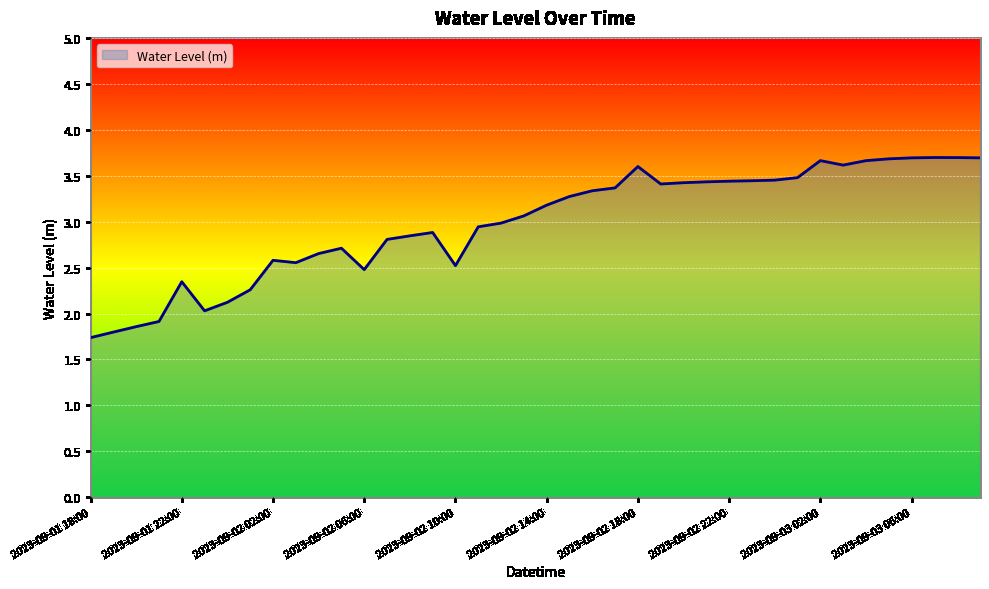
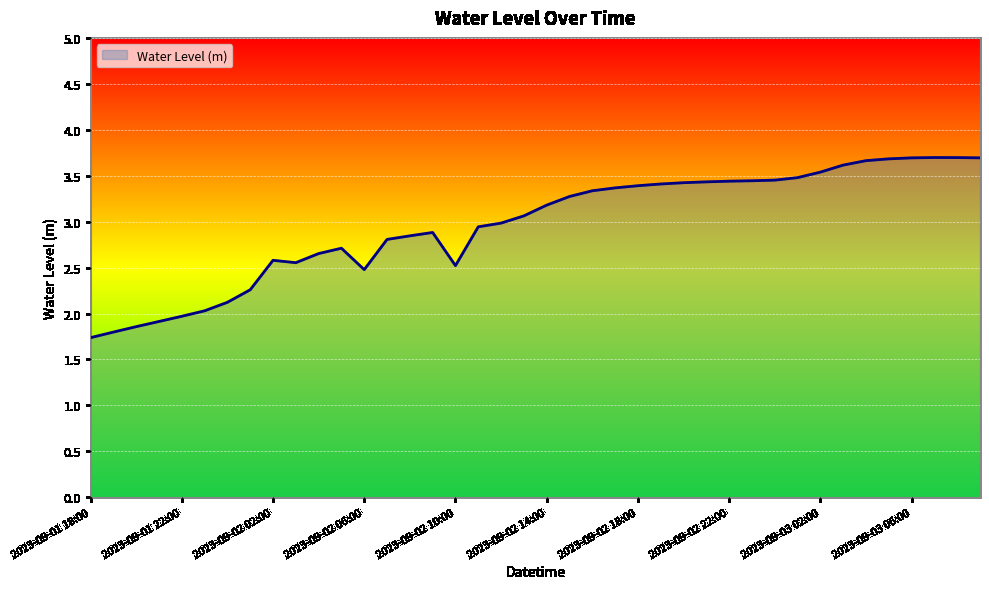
2023-09-01 22:00: 2.3 -> 2.0
2023-09-02 18:00: 3.6 -> 3.4
2023-09-03 02:00: 3.7 -> 3.5
